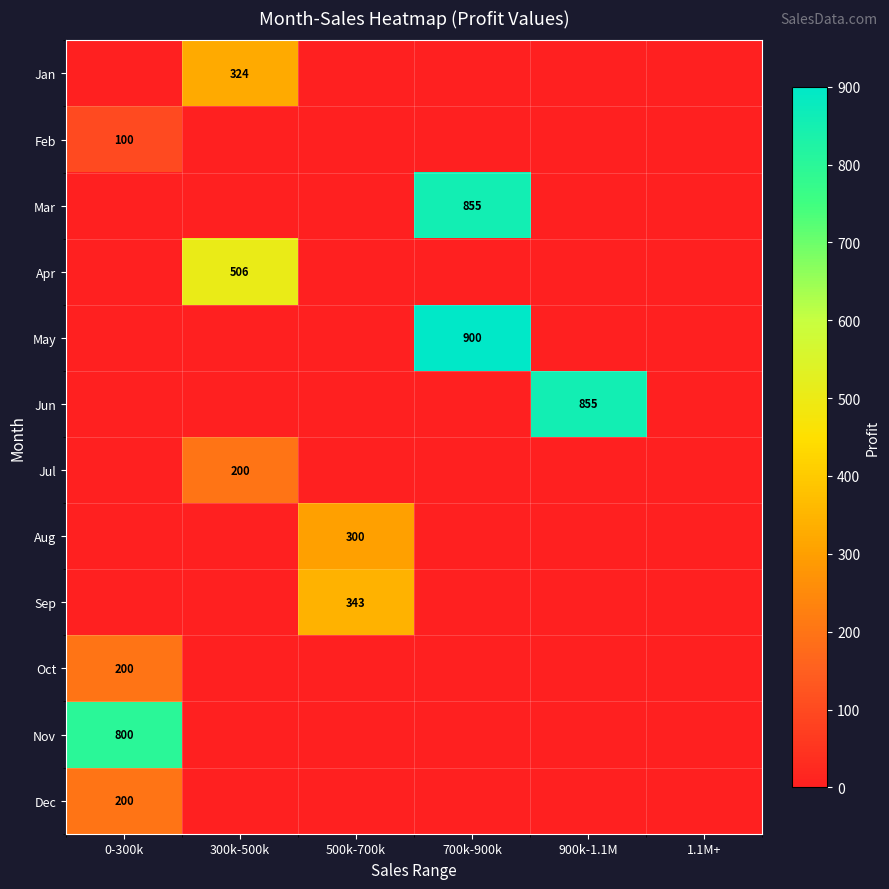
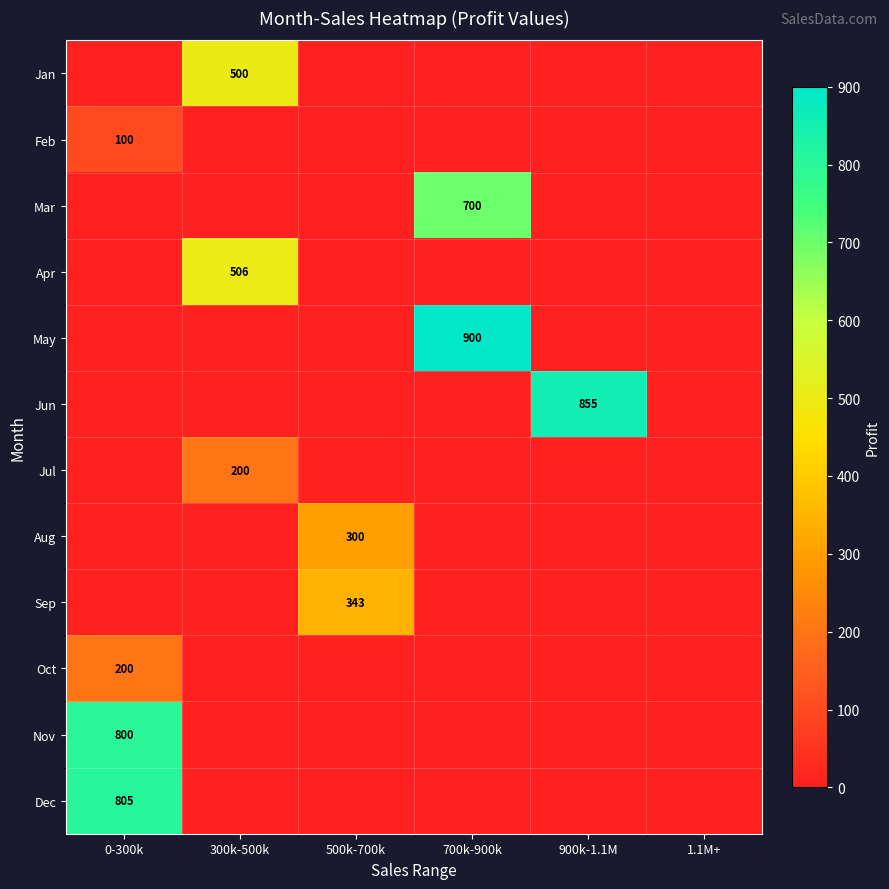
Jan, 300k-500k: 324 -> 500
Mar, 700k-900k: 855 -> 700
Dec, 0-300k: 200 -> 805
